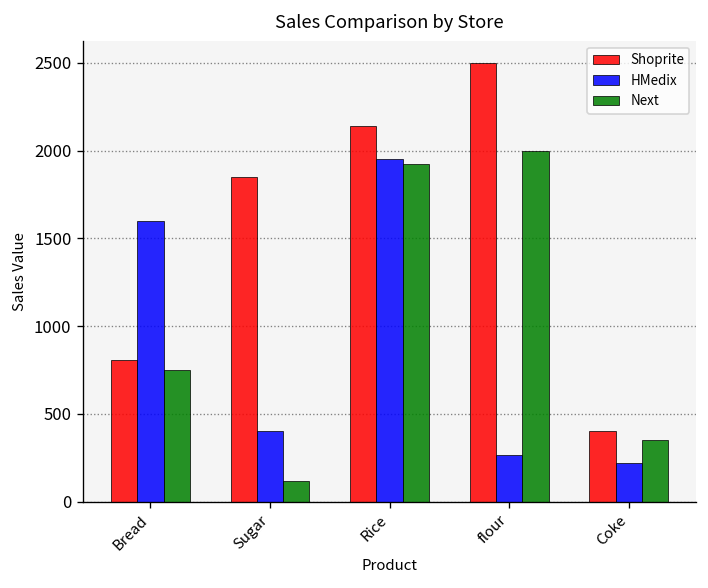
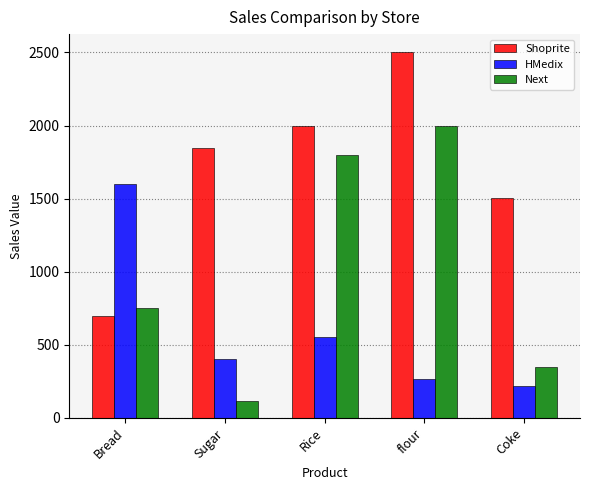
Shoprite, Bread: 810 -> 700
Shoprite, Rice: 2140 -> 2000
HMedix, Rice: 1950 -> 560
Next, Rice: 1920 -> 1800
Shoprite, Coke: 400 -> 1500
